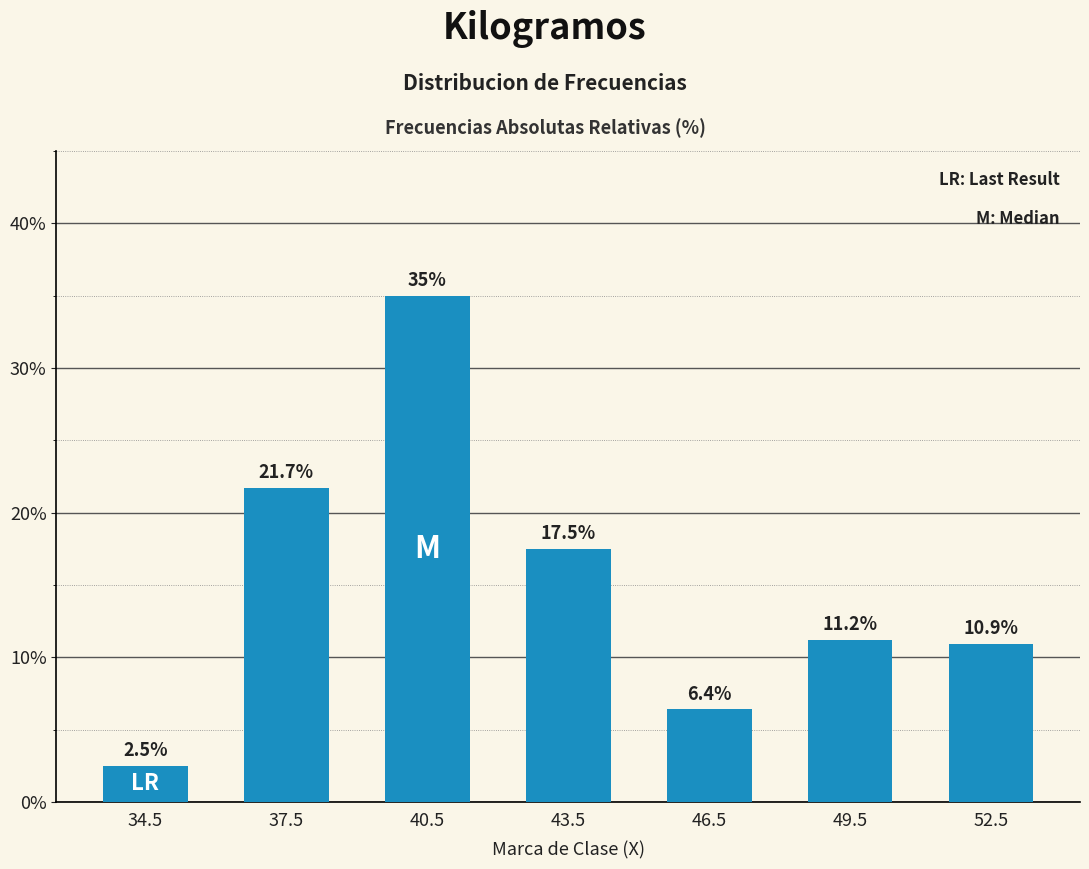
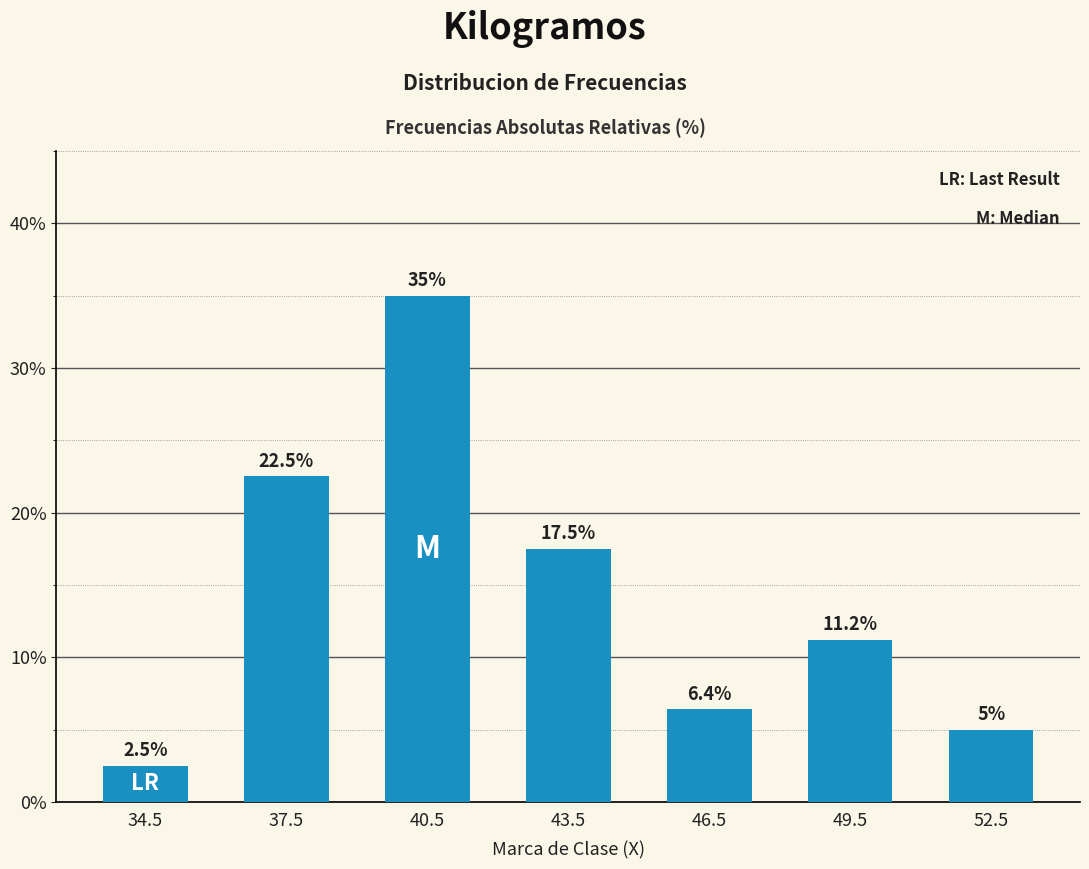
37.5: 21.7% -> 22.5%
52.5: 10.9% -> 5%
